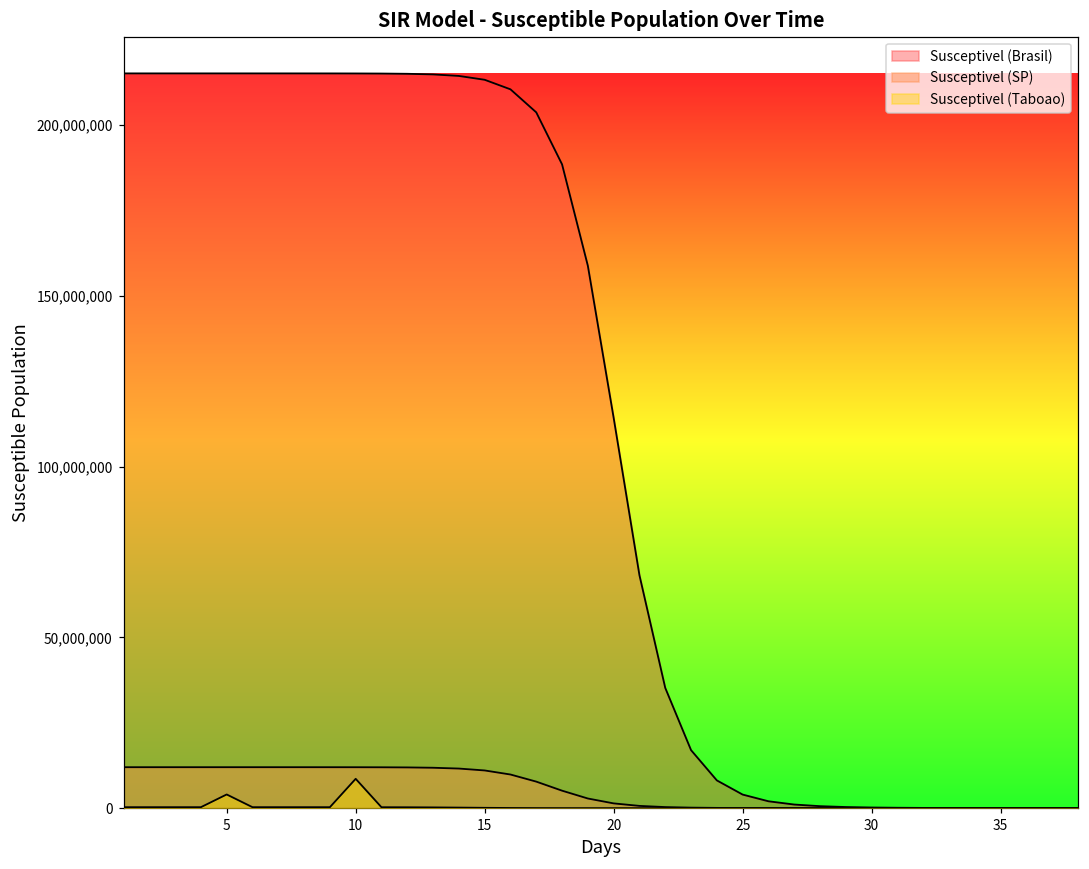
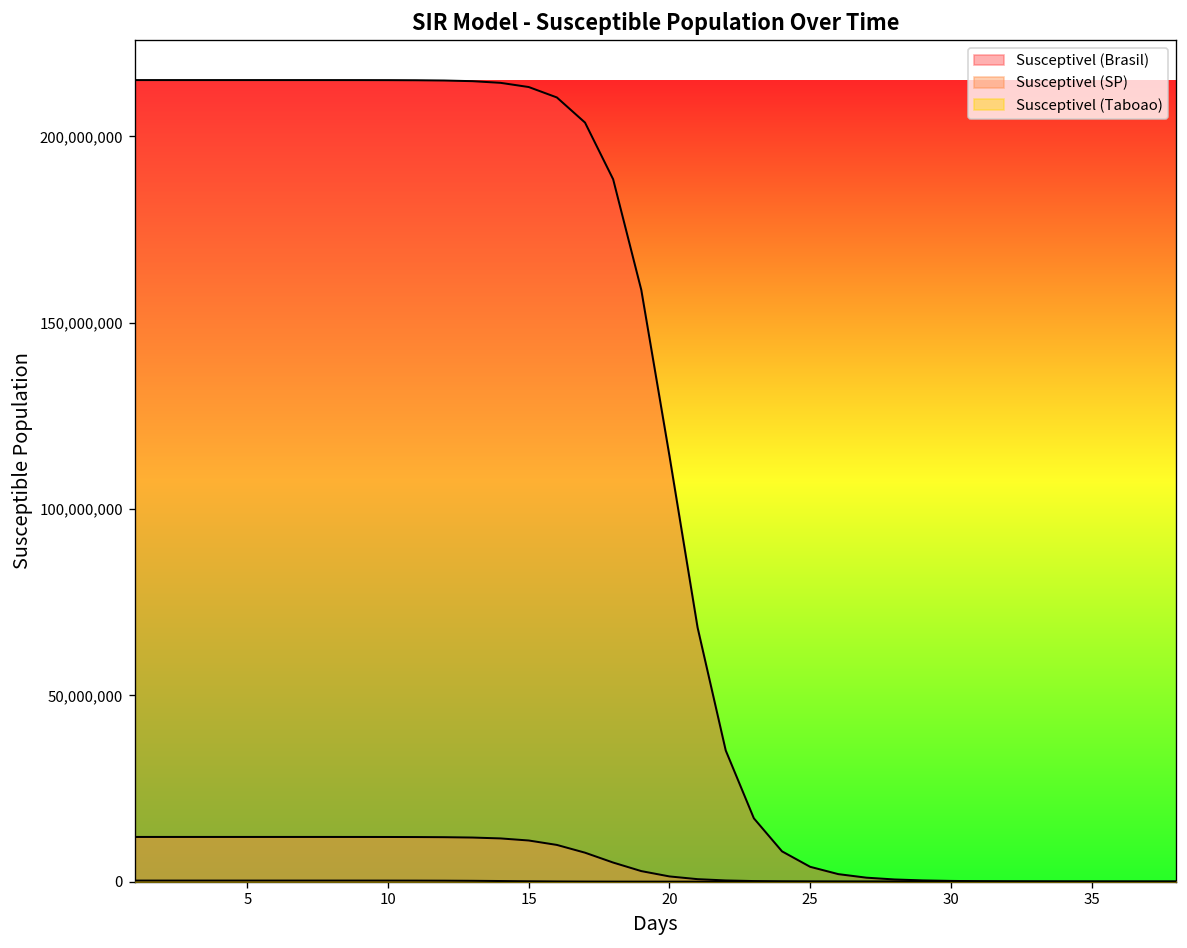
Susceptivel (Taboao), 5: 4,000,000 -> 0
Susceptivel (Taboao), 10: 9,000,000 -> 0
